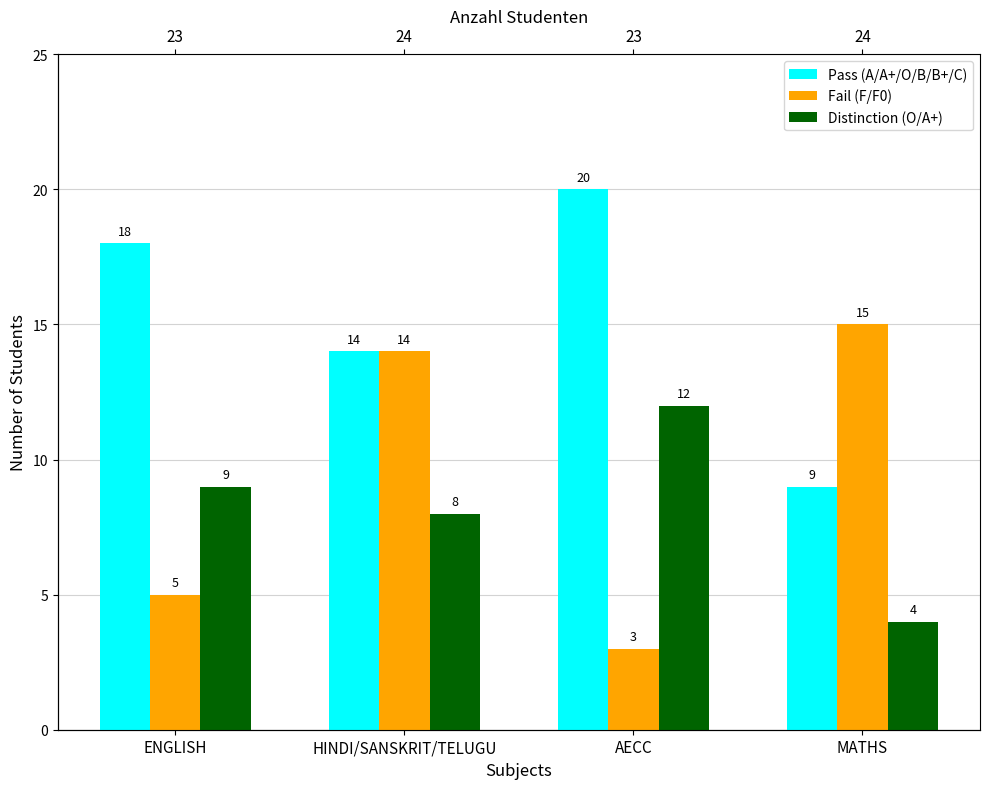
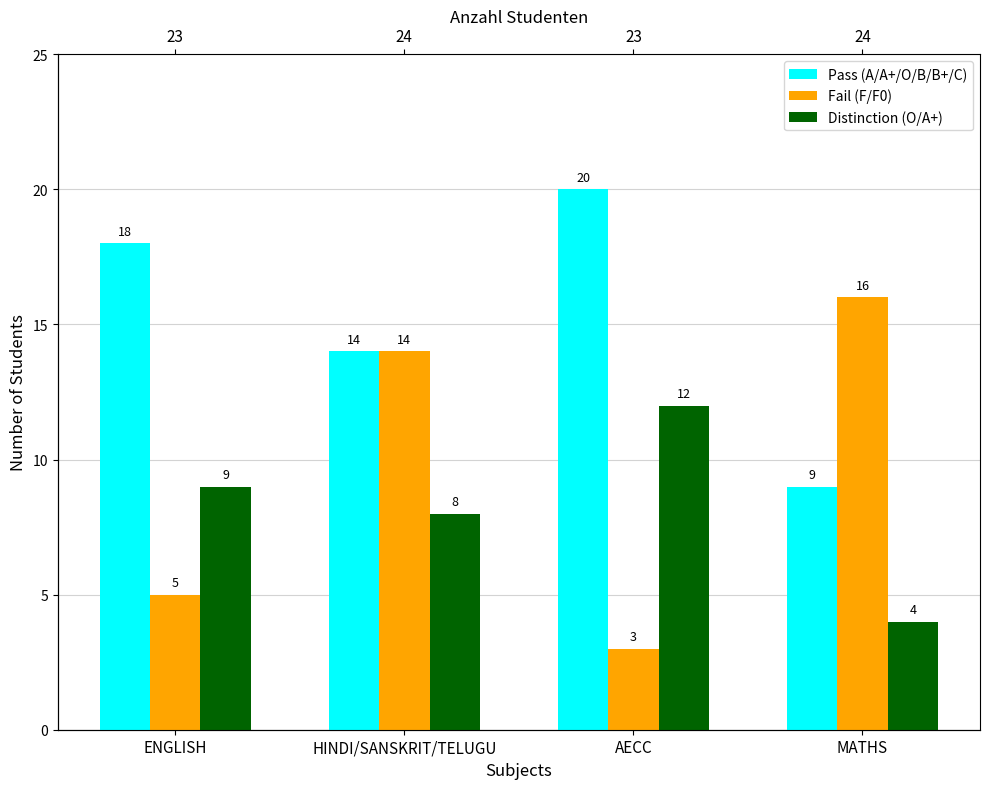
Fail (F/F0), MATHS: 15 -> 16
